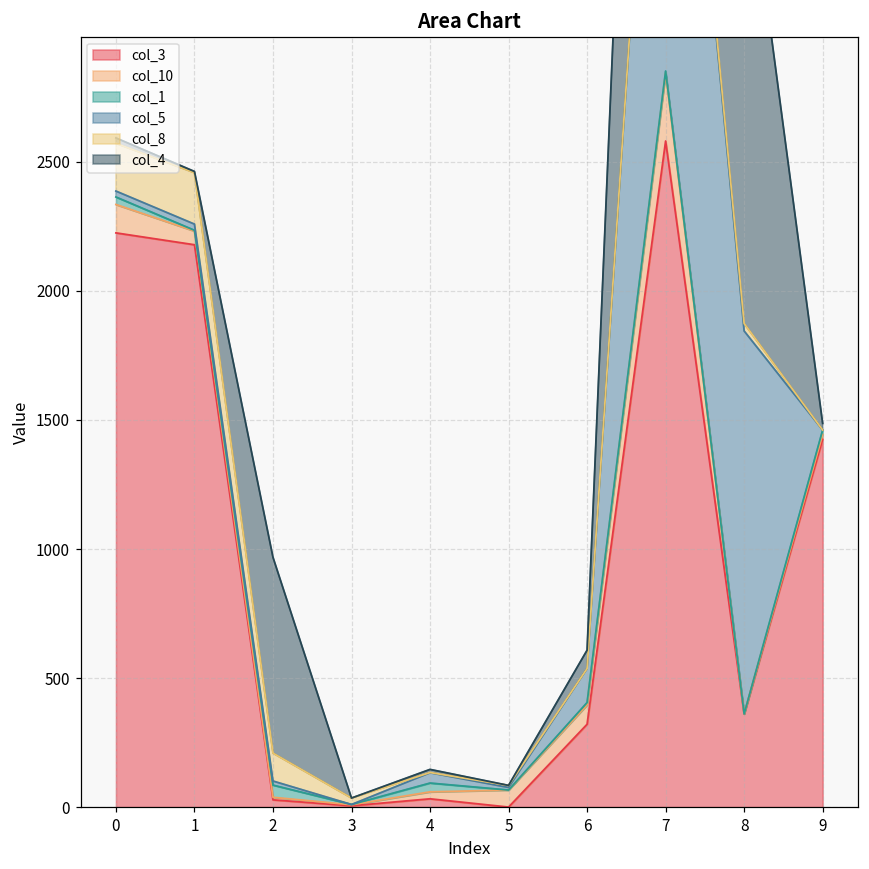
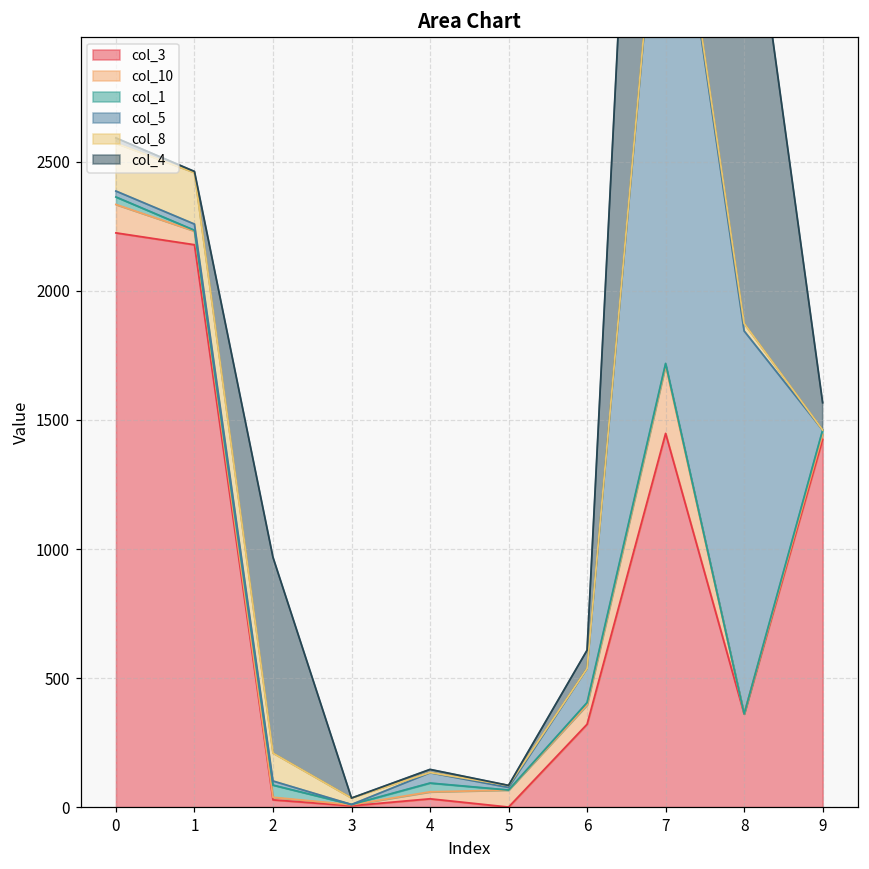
col_3, 7: 2580 -> 1450
col_4, 9: 30 -> 110
